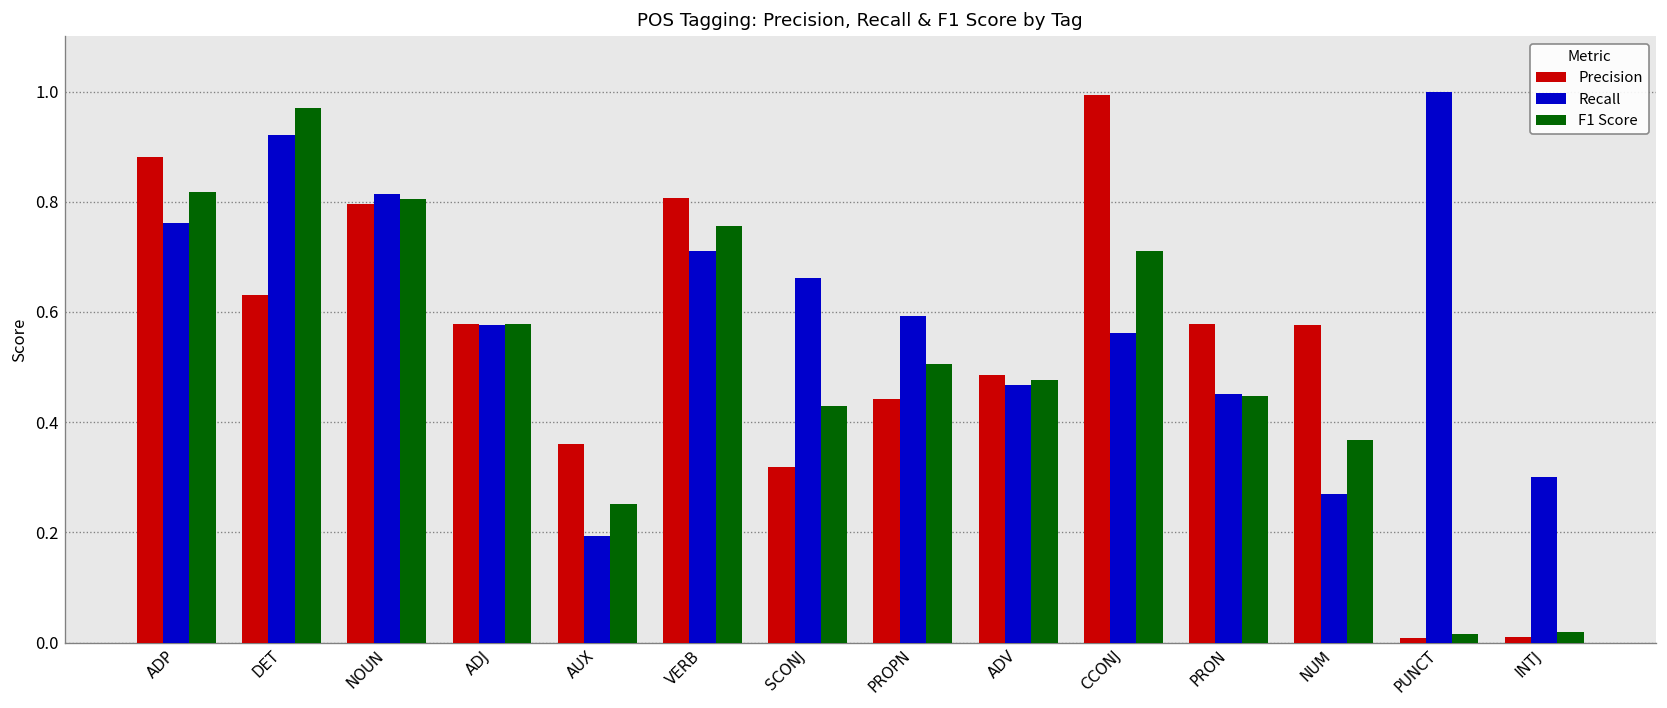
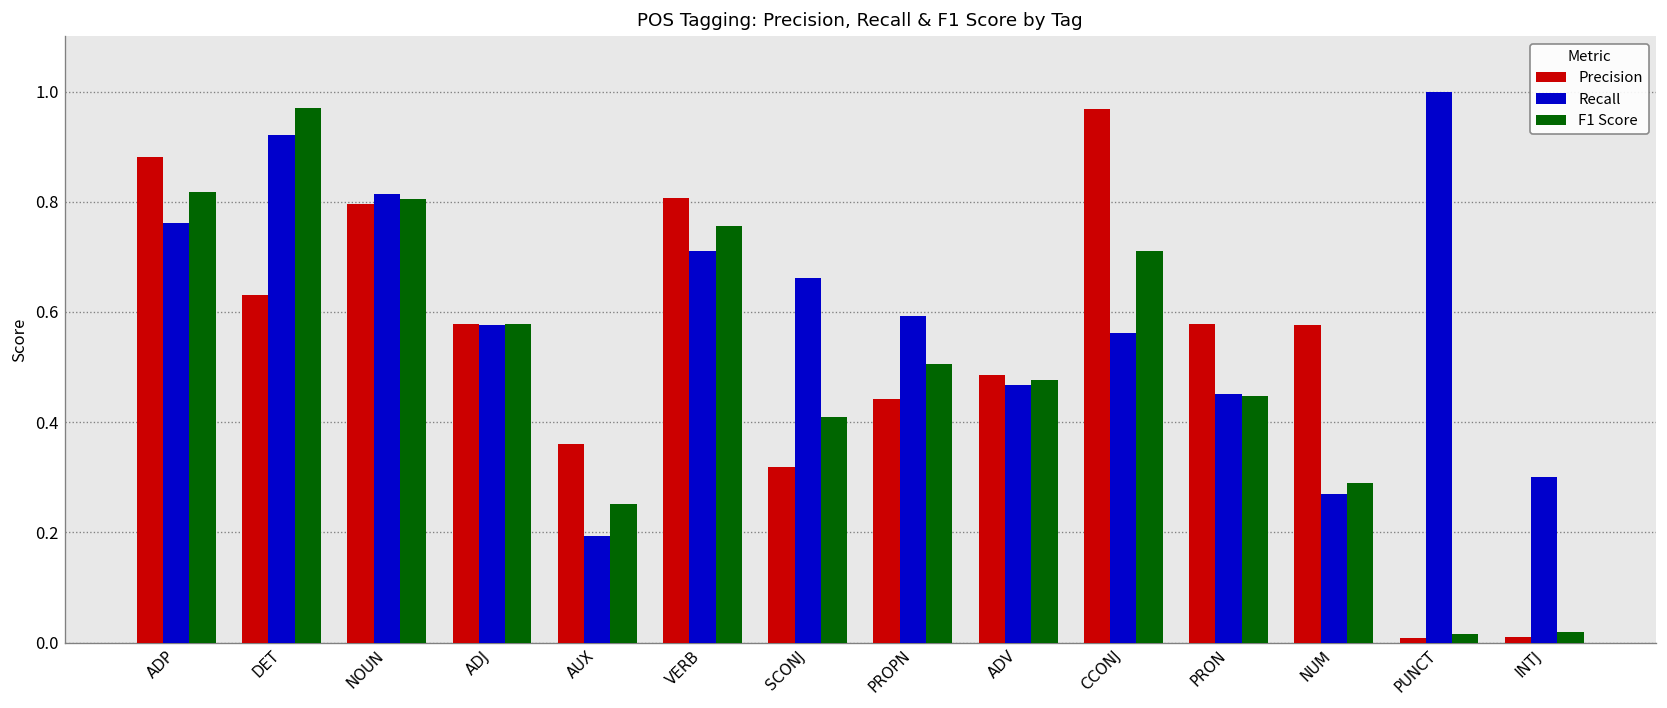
F1 Score, SCONJ: 0.43 -> 0.41
Precision, CCONJ: 0.99 -> 0.97
F1 Score, NUM: 0.37 -> 0.29
